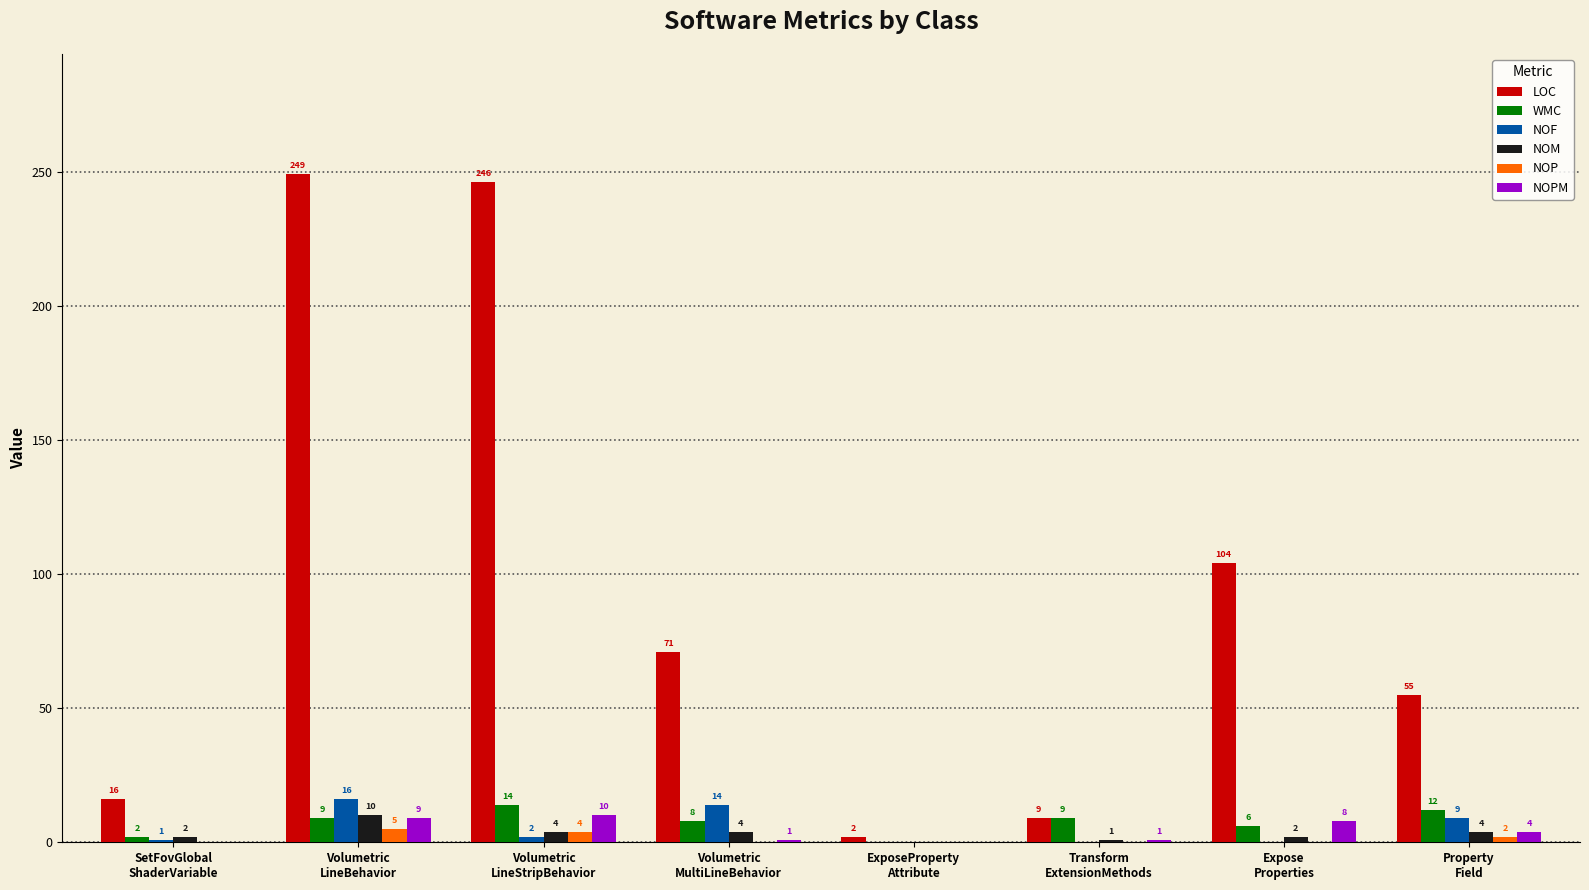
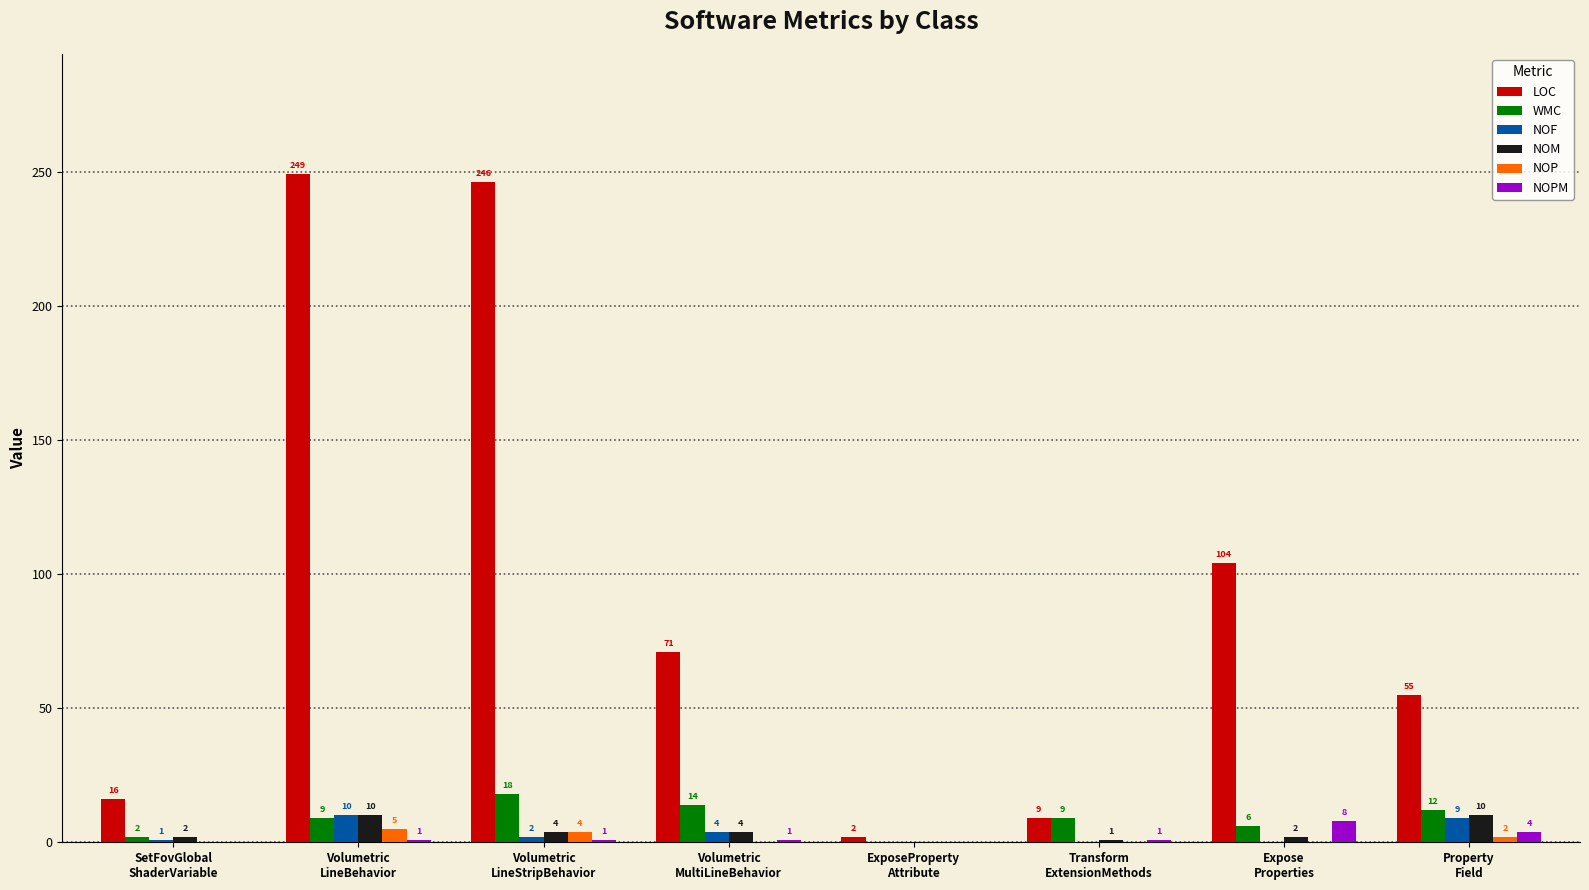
NOF, Volumetric LineBehavior: 16 -> 10
NOPM, Volumetric LineBehavior: 9 -> 1
WMC, Volumetric LineStripBehavior: 14 -> 18
NOPM, Volumetric LineStripBehavior: 10 -> 1
WMC, Volumetric MultiLineBehavior: 8 -> 14
NOF, Volumetric MultiLineBehavior: 14 -> 4
NOM, Property Field: 4 -> 10
